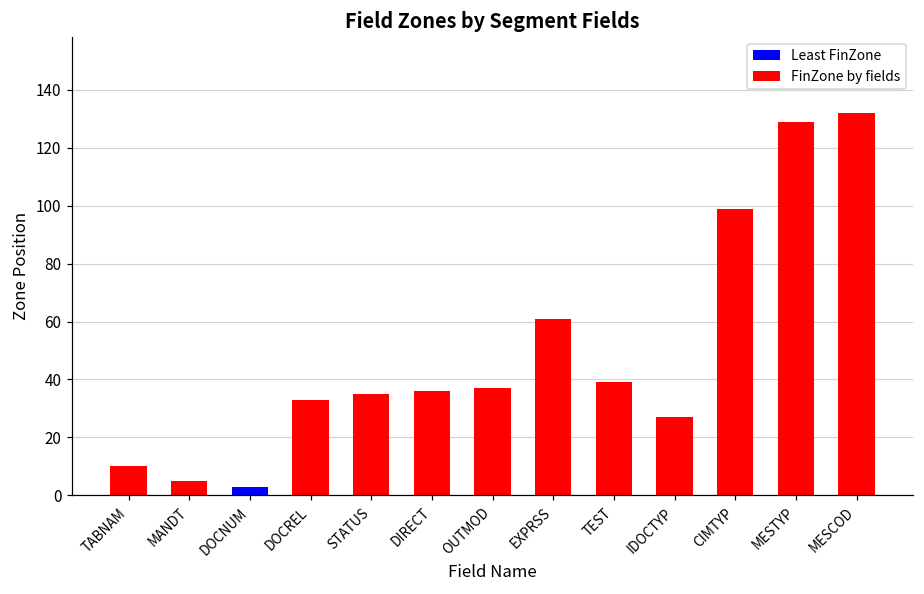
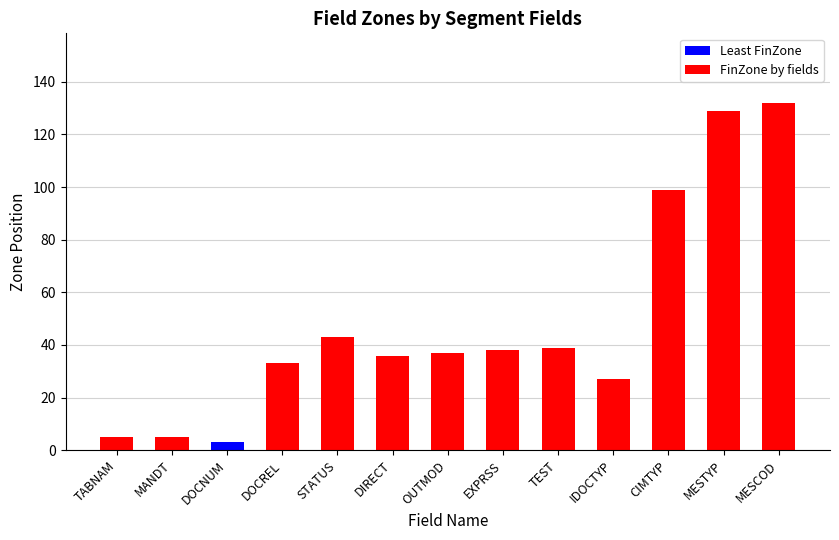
TABNAM: 10 -> 5
STATUS: 35 -> 43
EXPRSS: 61 -> 38
